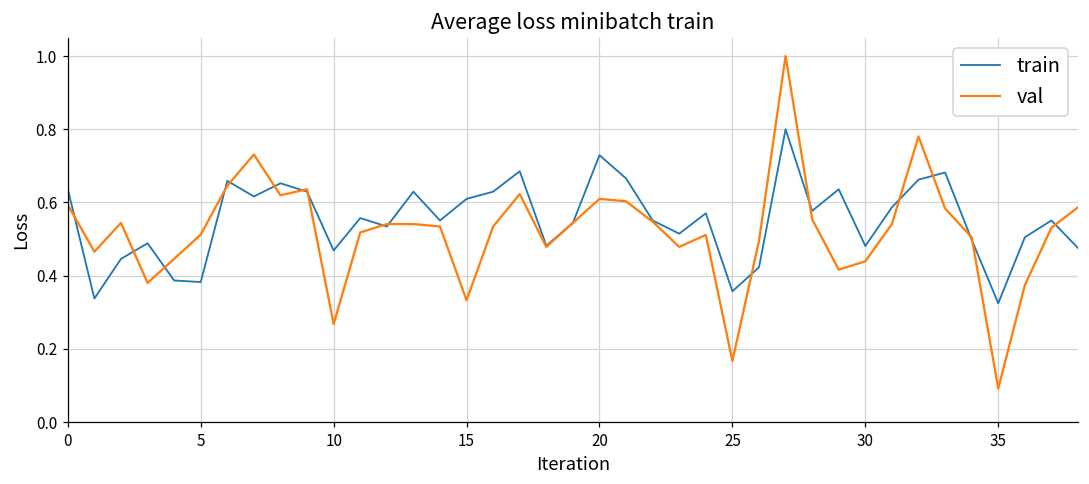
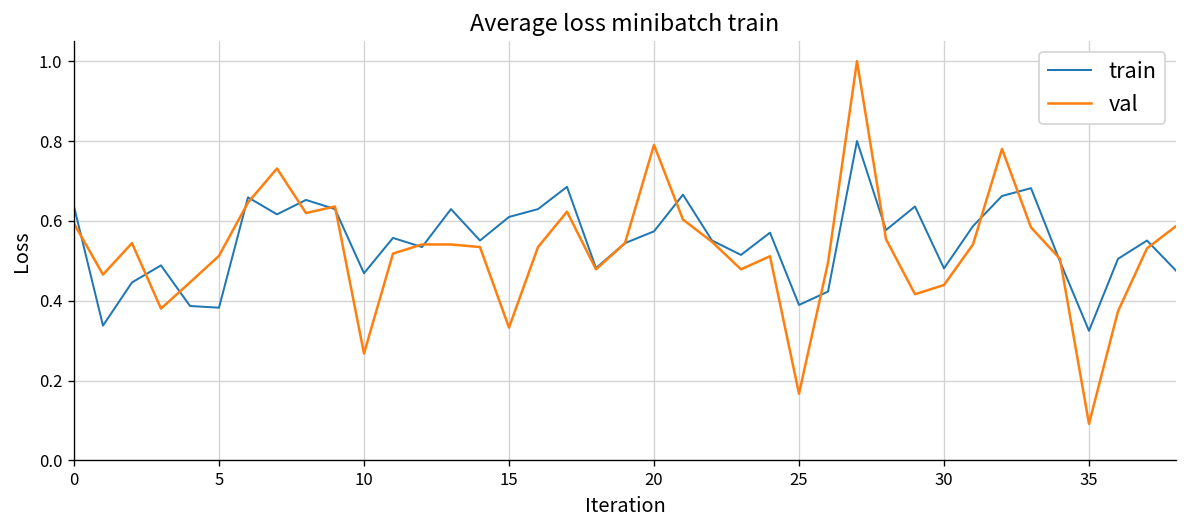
train, 20: 0.73 -> 0.57
val, 20: 0.61 -> 0.79
train, 25: 0.36 -> 0.39
